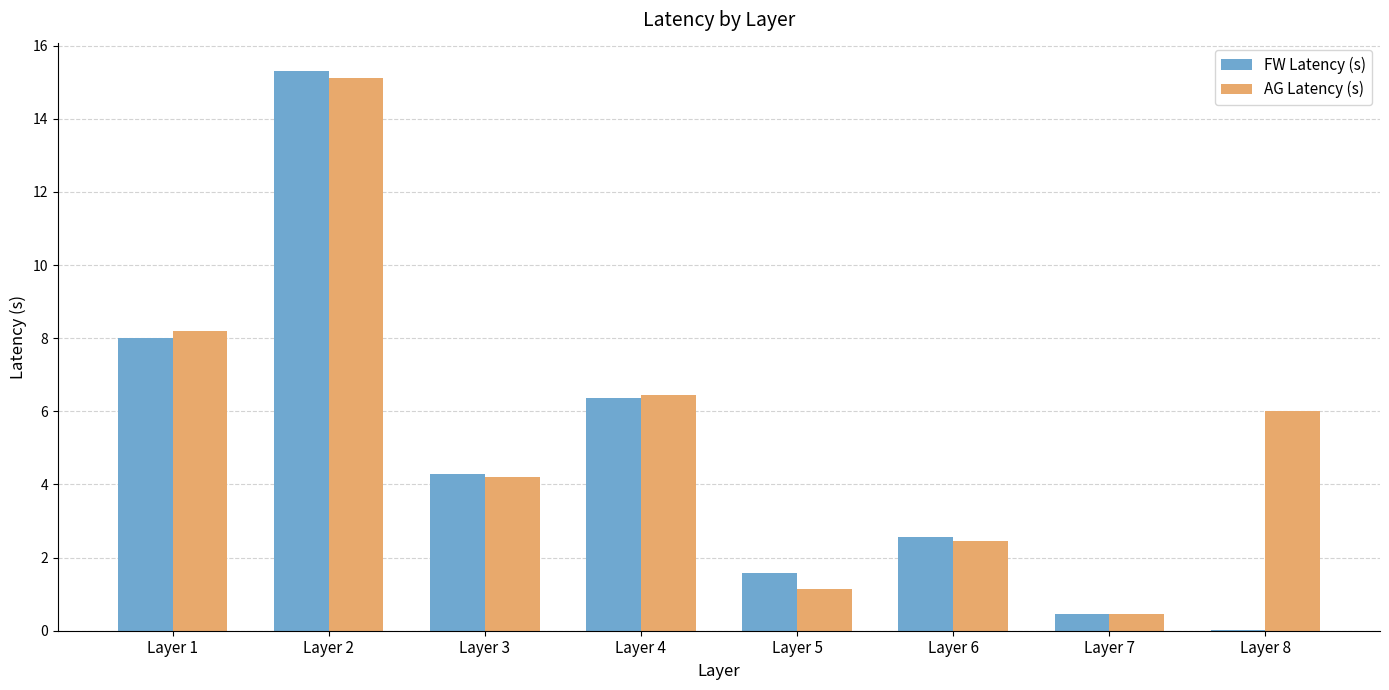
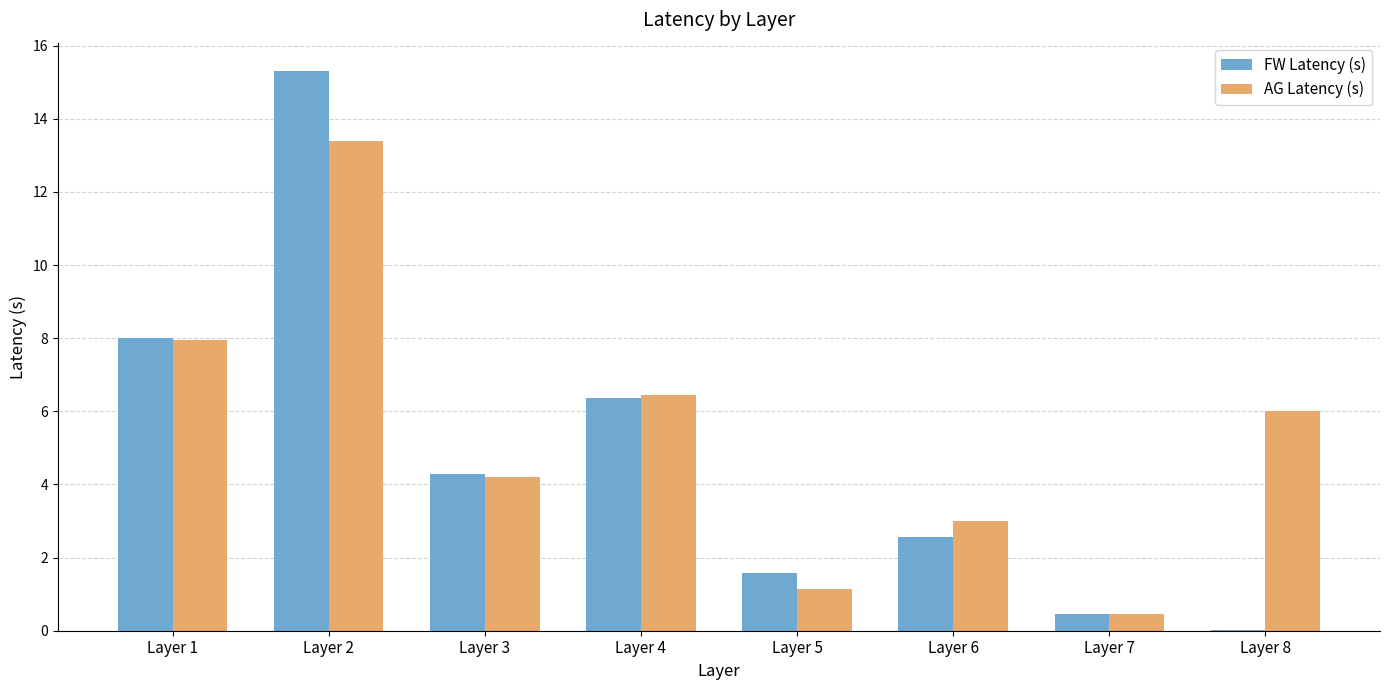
AG Latency (s), Layer 1: 8.2 -> 7.9
AG Latency (s), Layer 2: 15.1 -> 13.4
AG Latency (s), Layer 6: 2.4 -> 3.0
